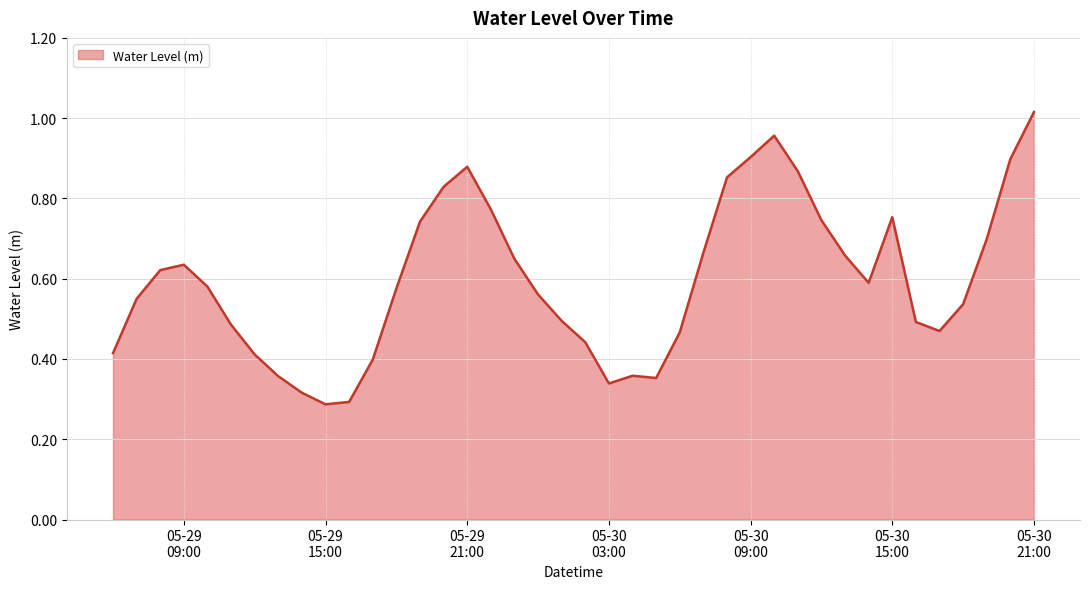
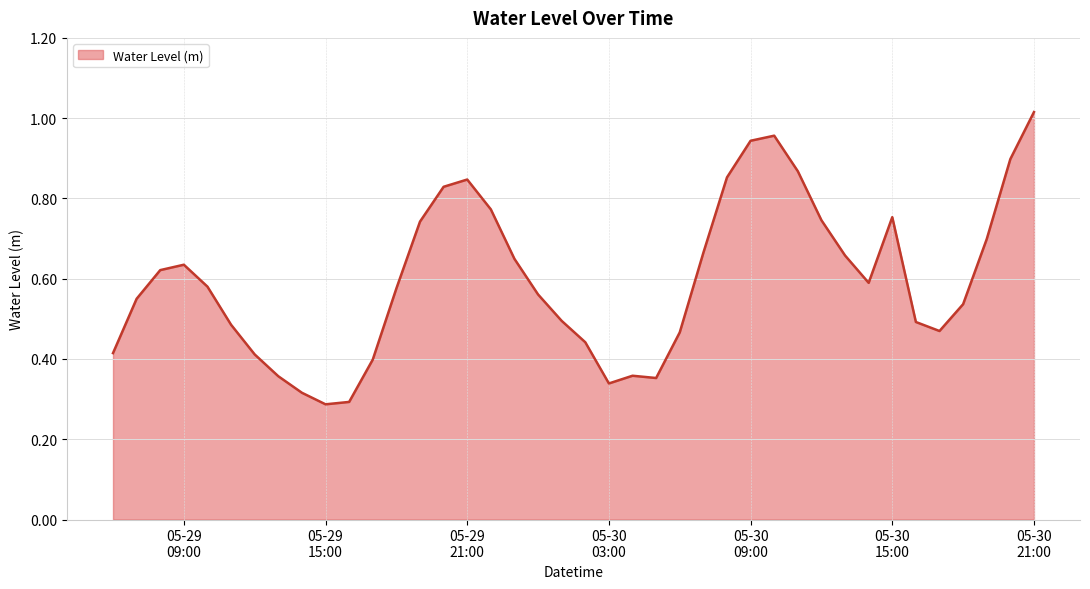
05-29 21:00: 0.88 -> 0.85
05-30 09:00: 0.90 -> 0.94
